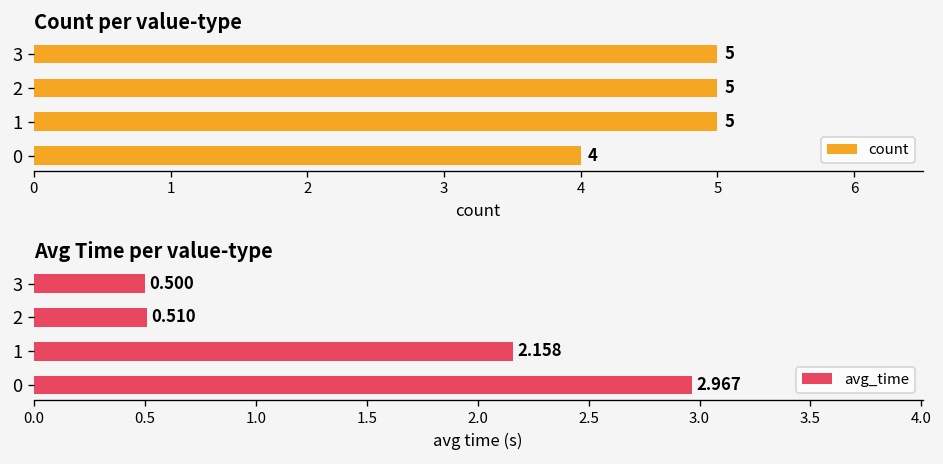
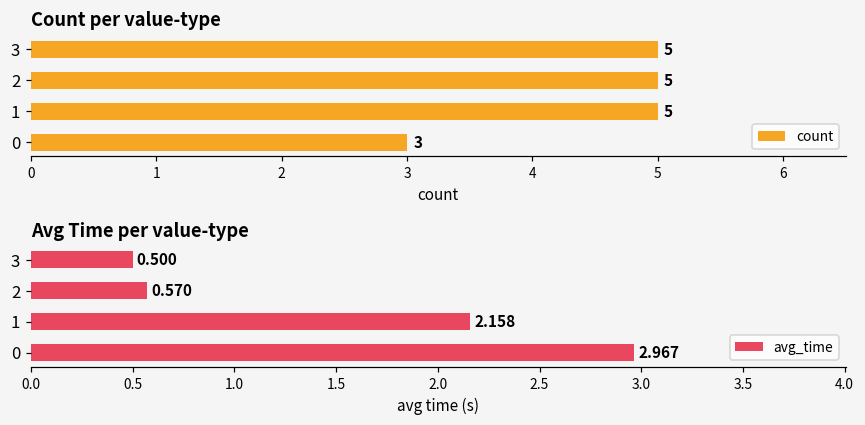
Count per value-type, 0: 4 -> 3
Avg Time per value-type, 2: 0.510 -> 0.570
